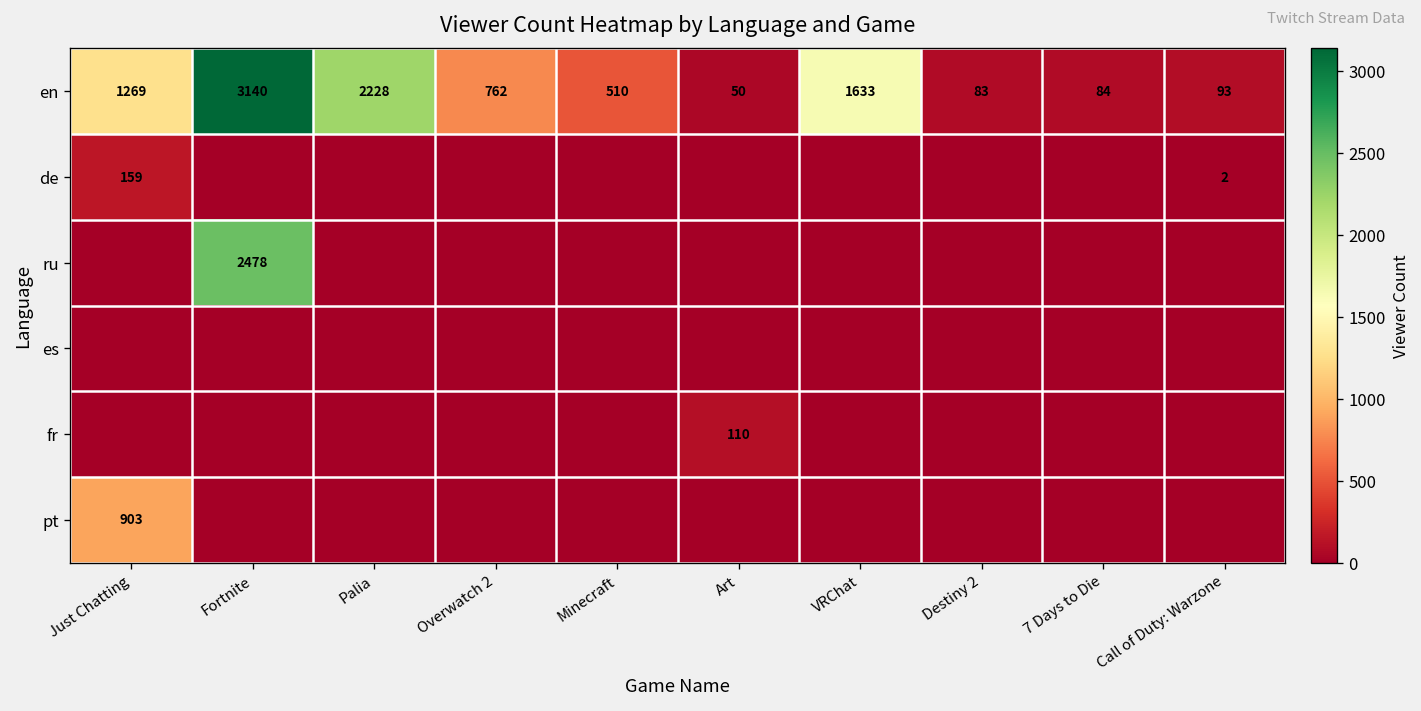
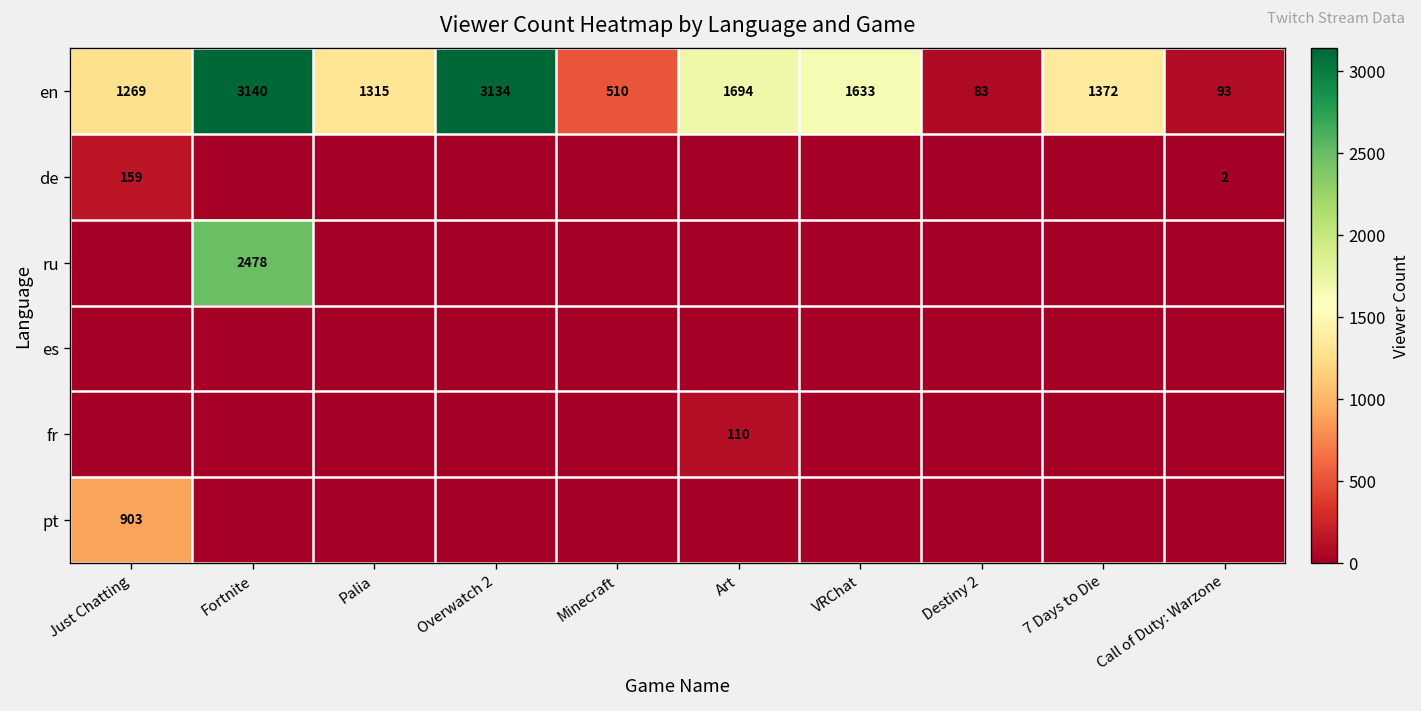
en, Palia: 2228 -> 1315
en, Overwatch 2: 762 -> 3134
en, Art: 50 -> 1694
en, 7 Days to Die: 84 -> 1372
